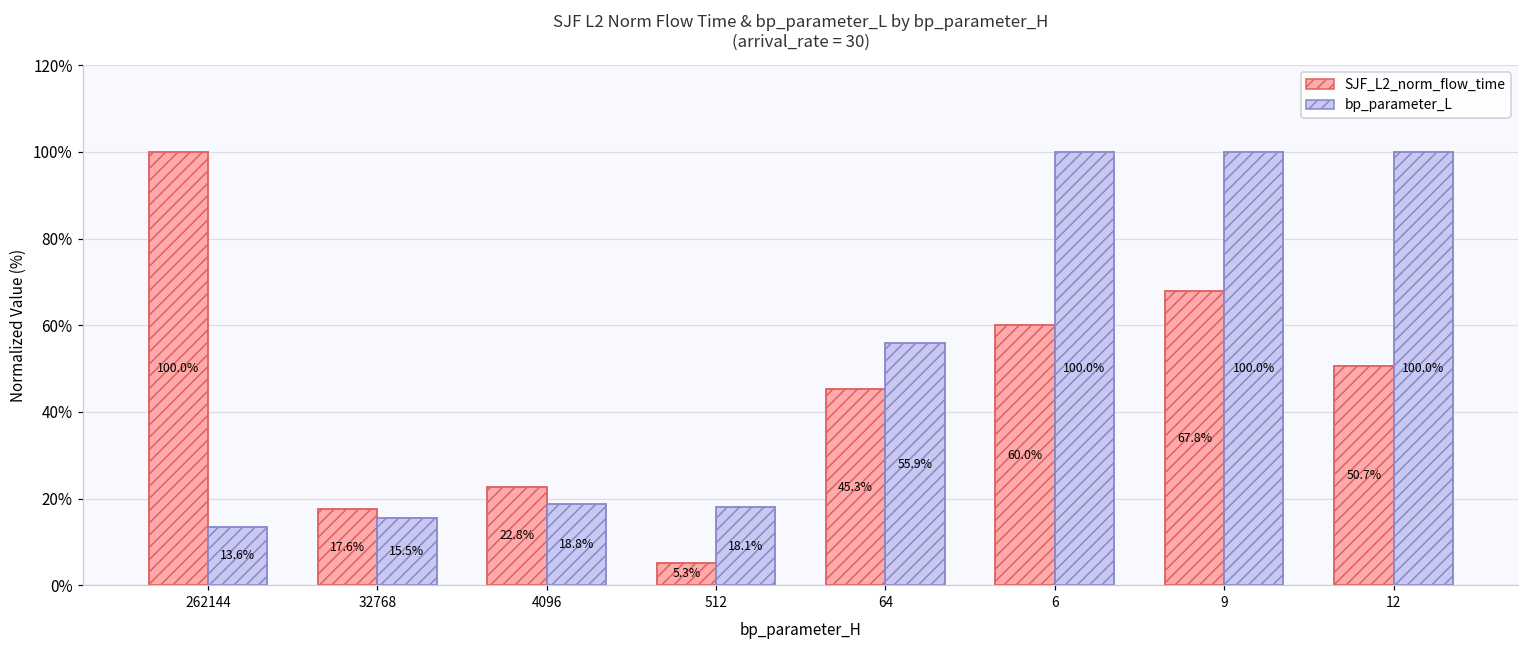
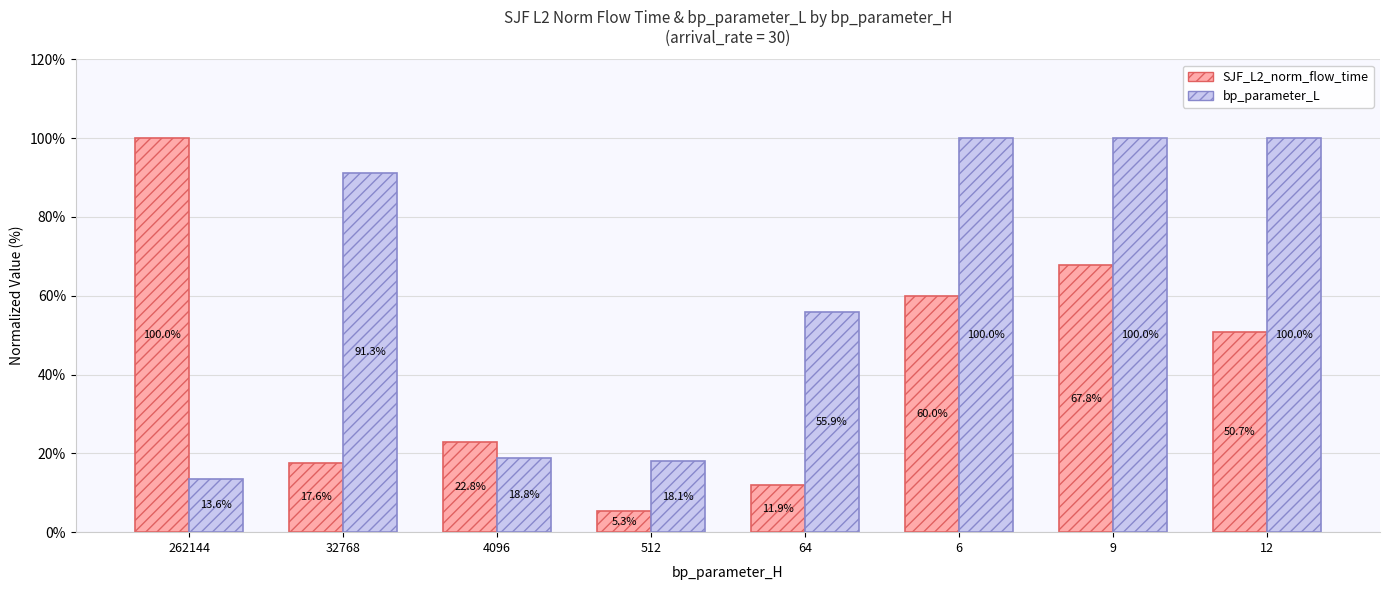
bp_parameter_L, 32768: 15.5% -> 91.3%
SJF_L2_norm_flow_time, 64: 45.3% -> 11.9%
